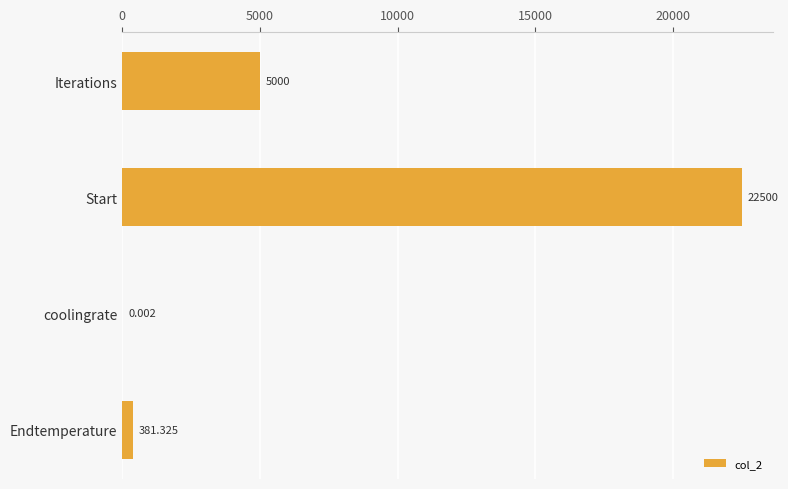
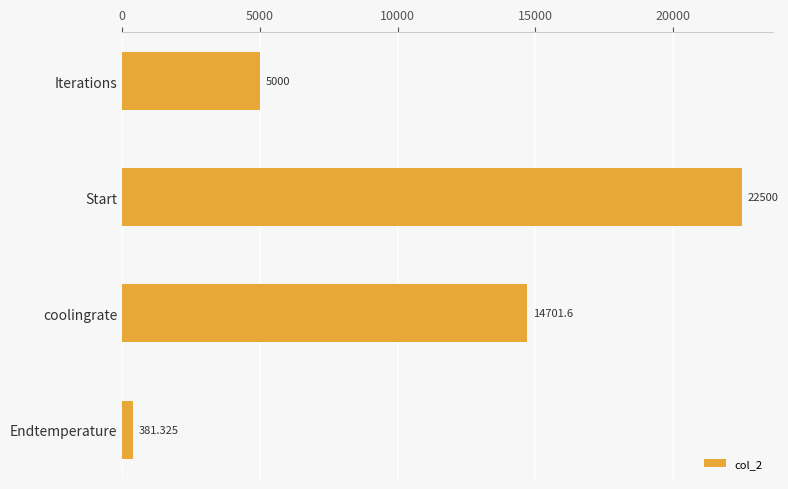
coolingrate: 0.002 -> 14701.6
